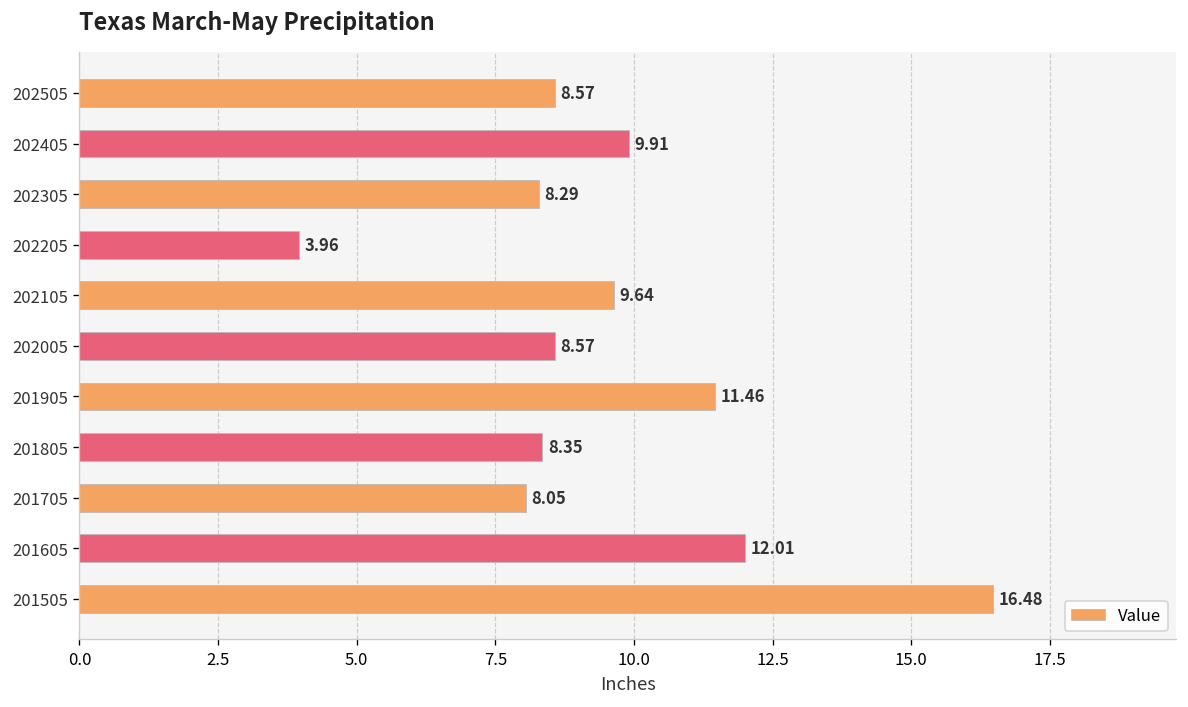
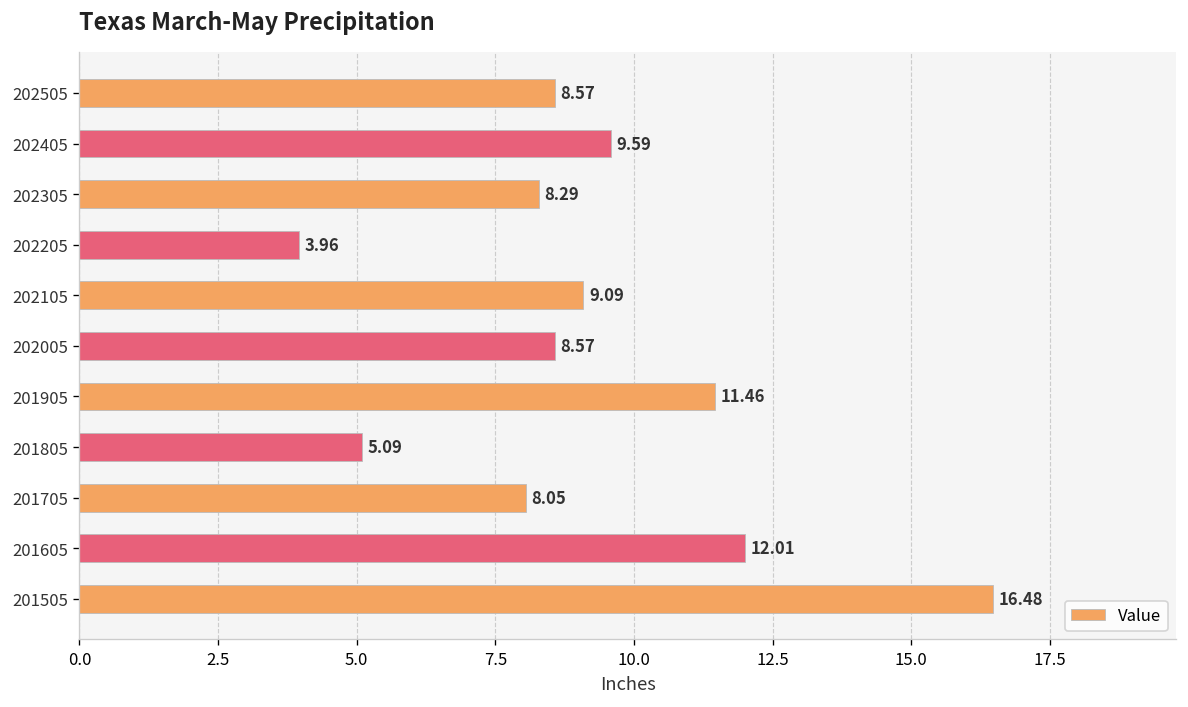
202405: 9.91 -> 9.59
202105: 9.64 -> 9.09
201805: 8.35 -> 5.09
